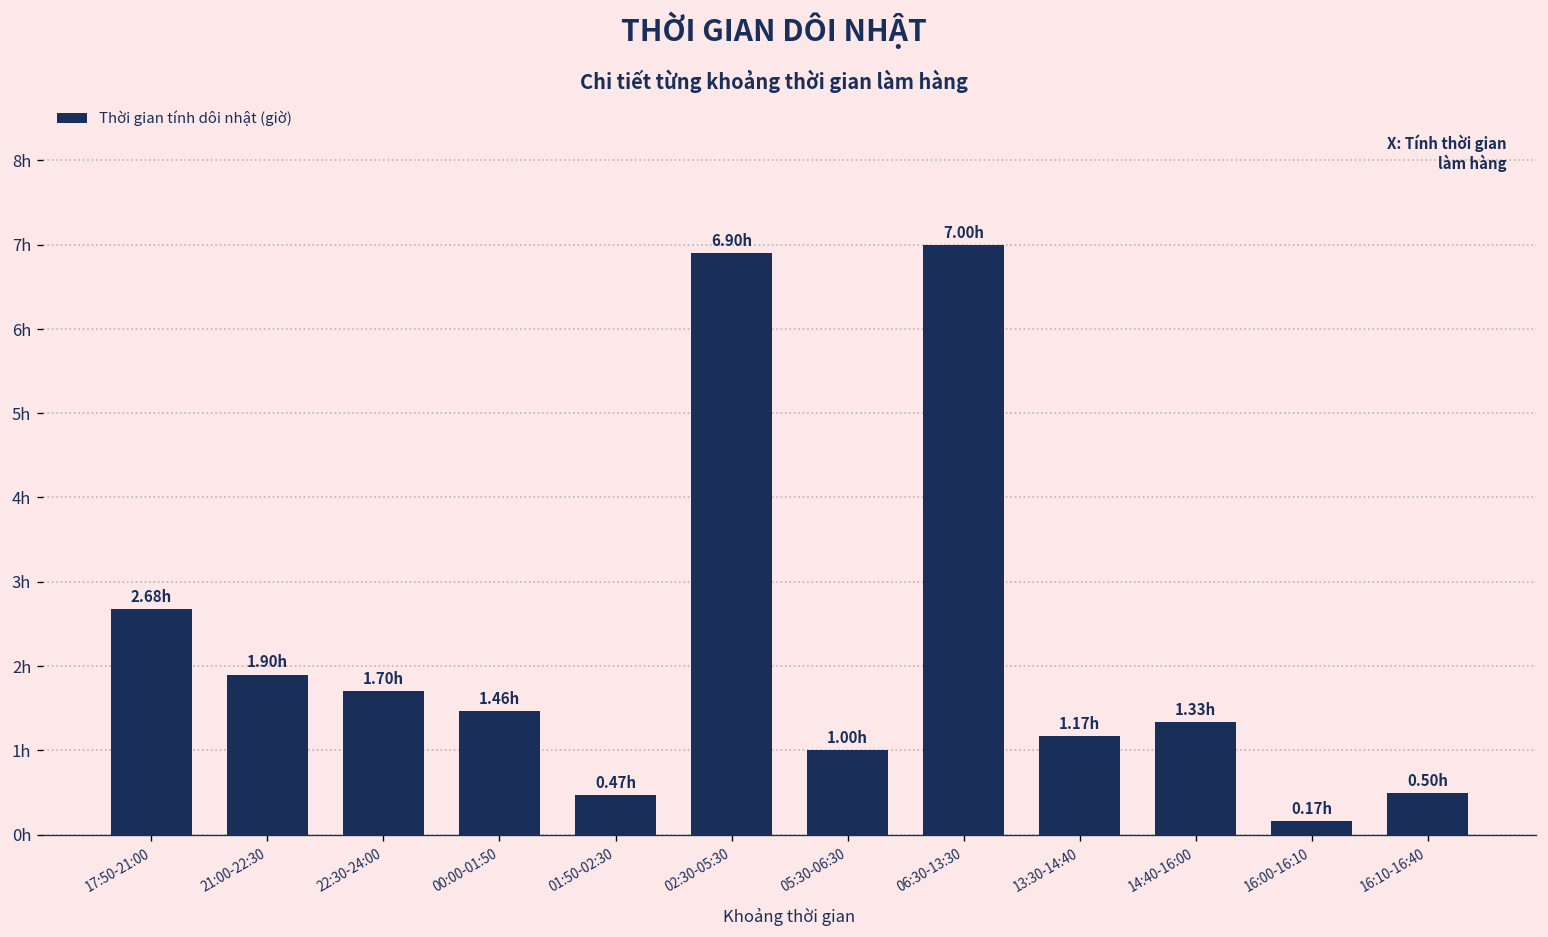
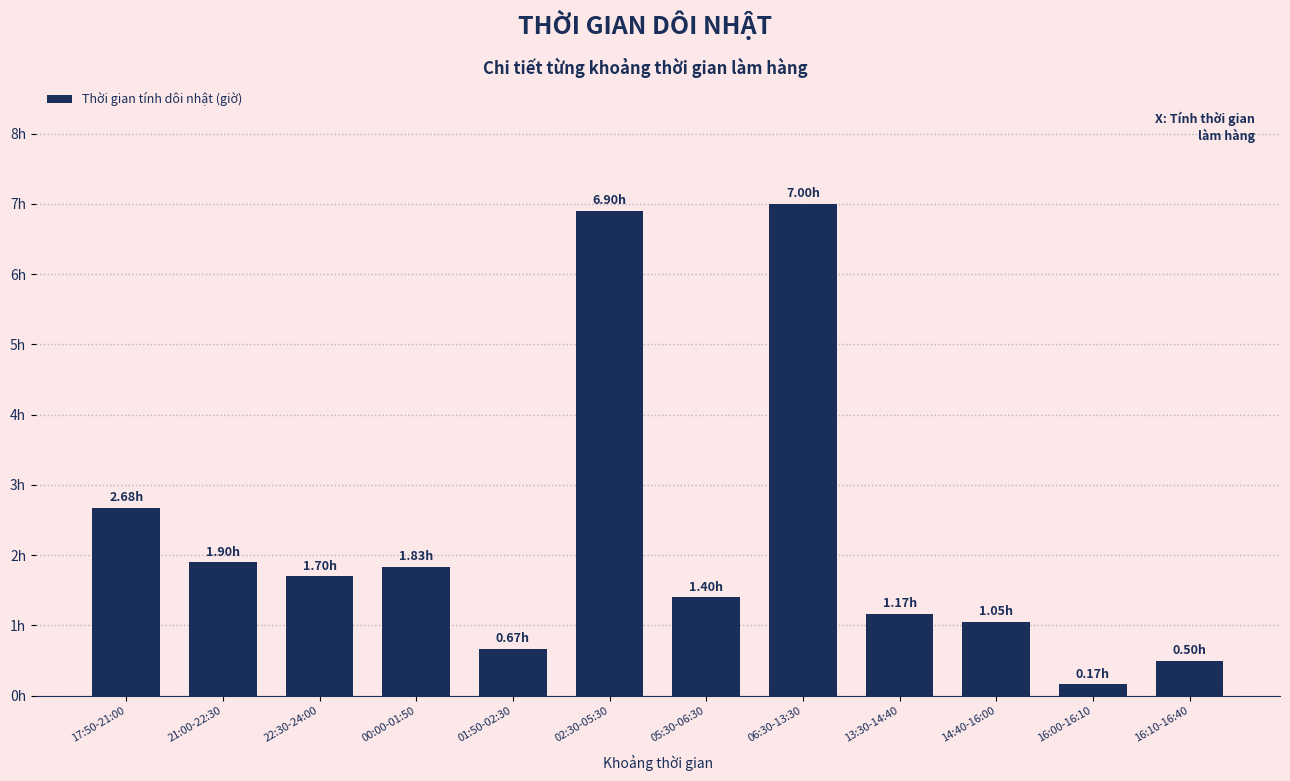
00:00-01:50: 1.46h -> 1.83h
01:50-02:30: 0.47h -> 0.67h
05:30-06:30: 1.00h -> 1.40h
14:40-16:00: 1.33h -> 1.05h
